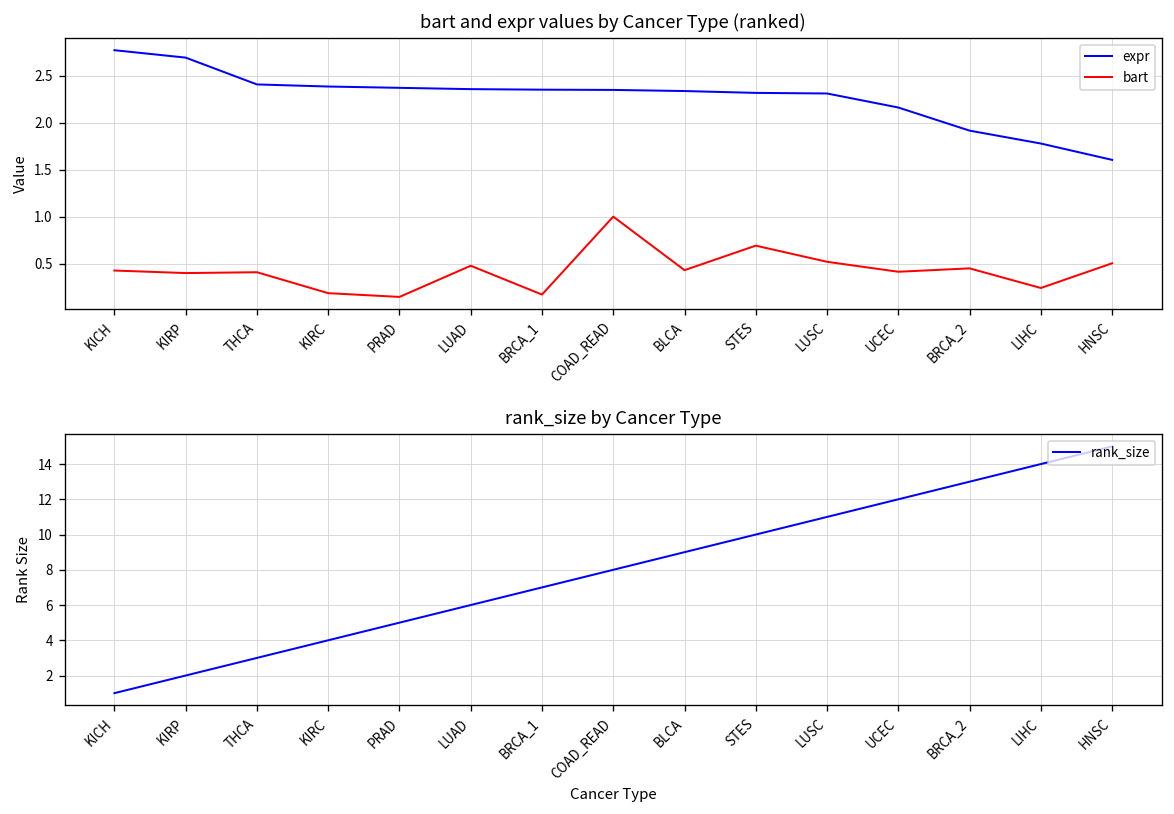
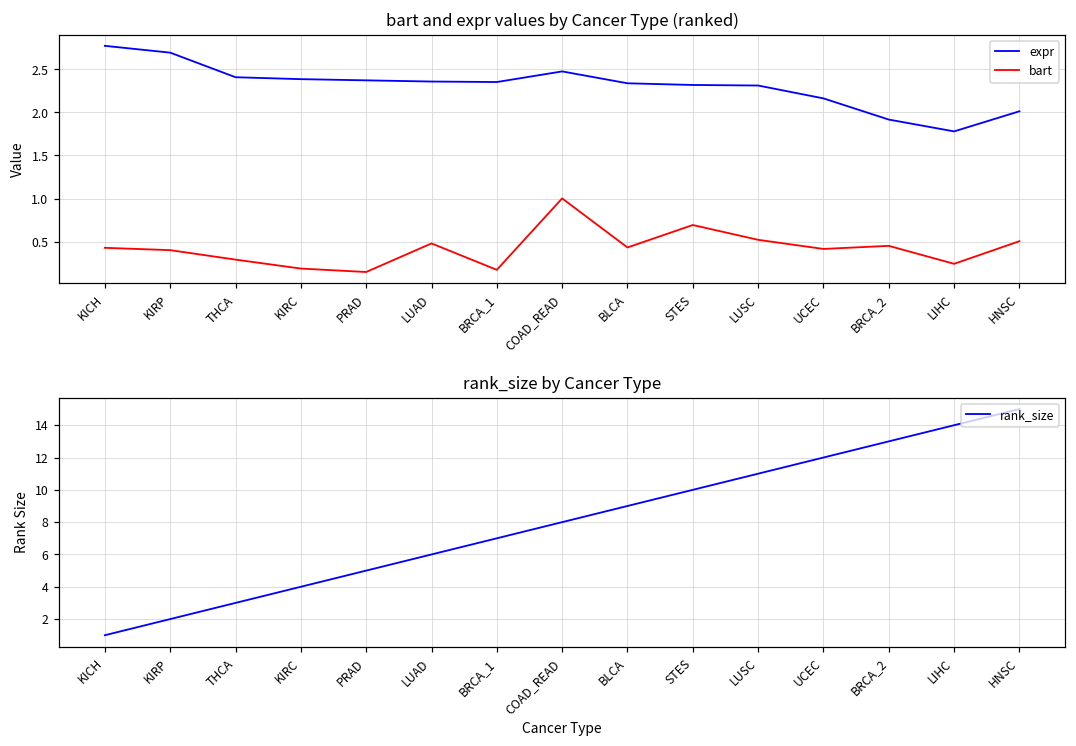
bart and expr values by Cancer Type (ranked), bart, THCA: 0.4 -> 0.3
bart and expr values by Cancer Type (ranked), expr, COAD_READ: 2.4 -> 2.5
bart and expr values by Cancer Type (ranked), expr, HNSC: 1.6 -> 2.0
